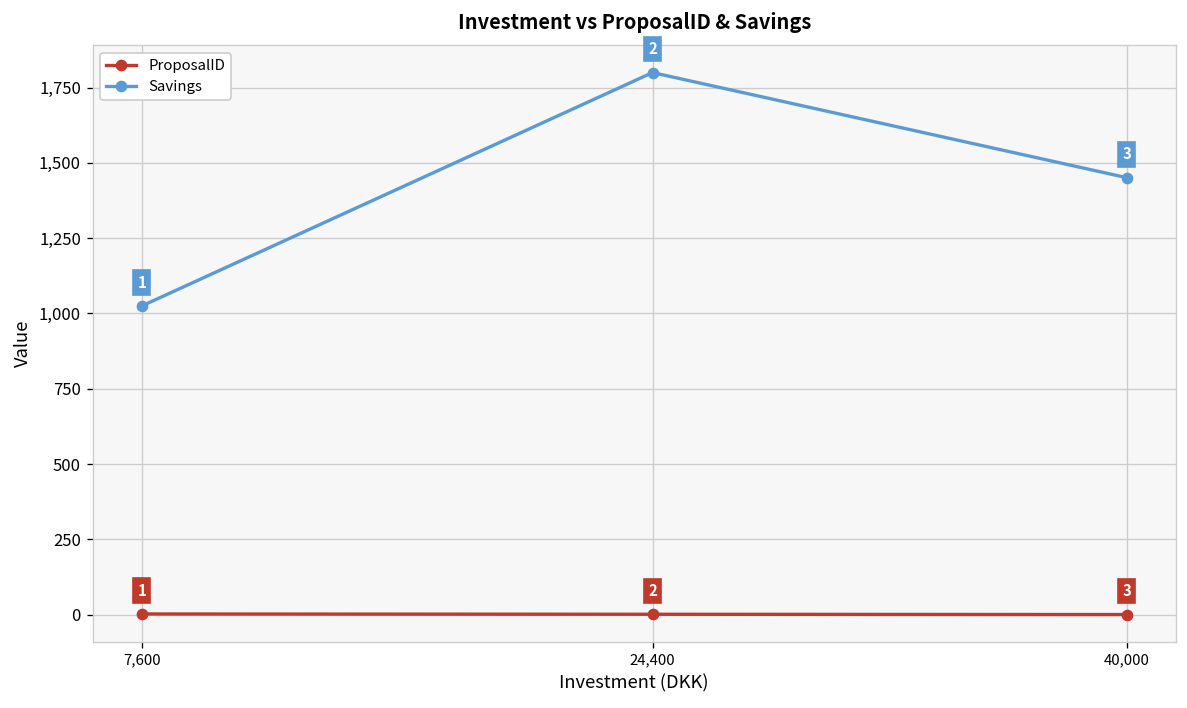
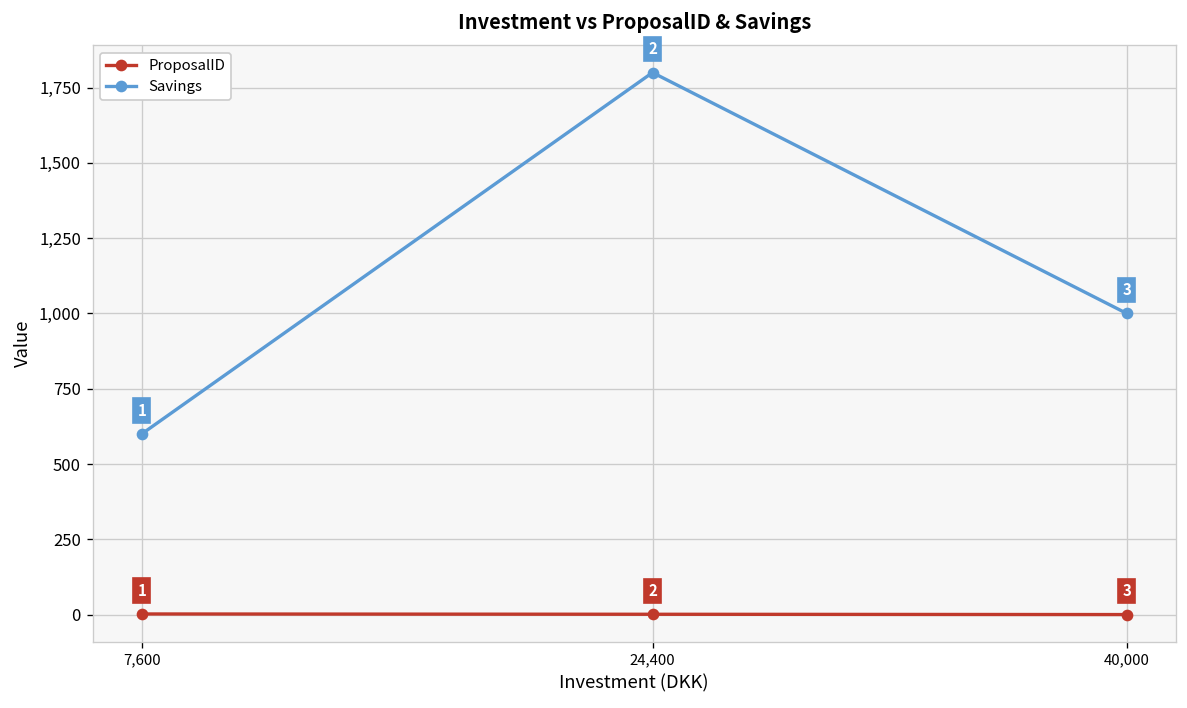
Savings, 7,600: 1,030 -> 600
Savings, 40,000: 1,450 -> 1,000
